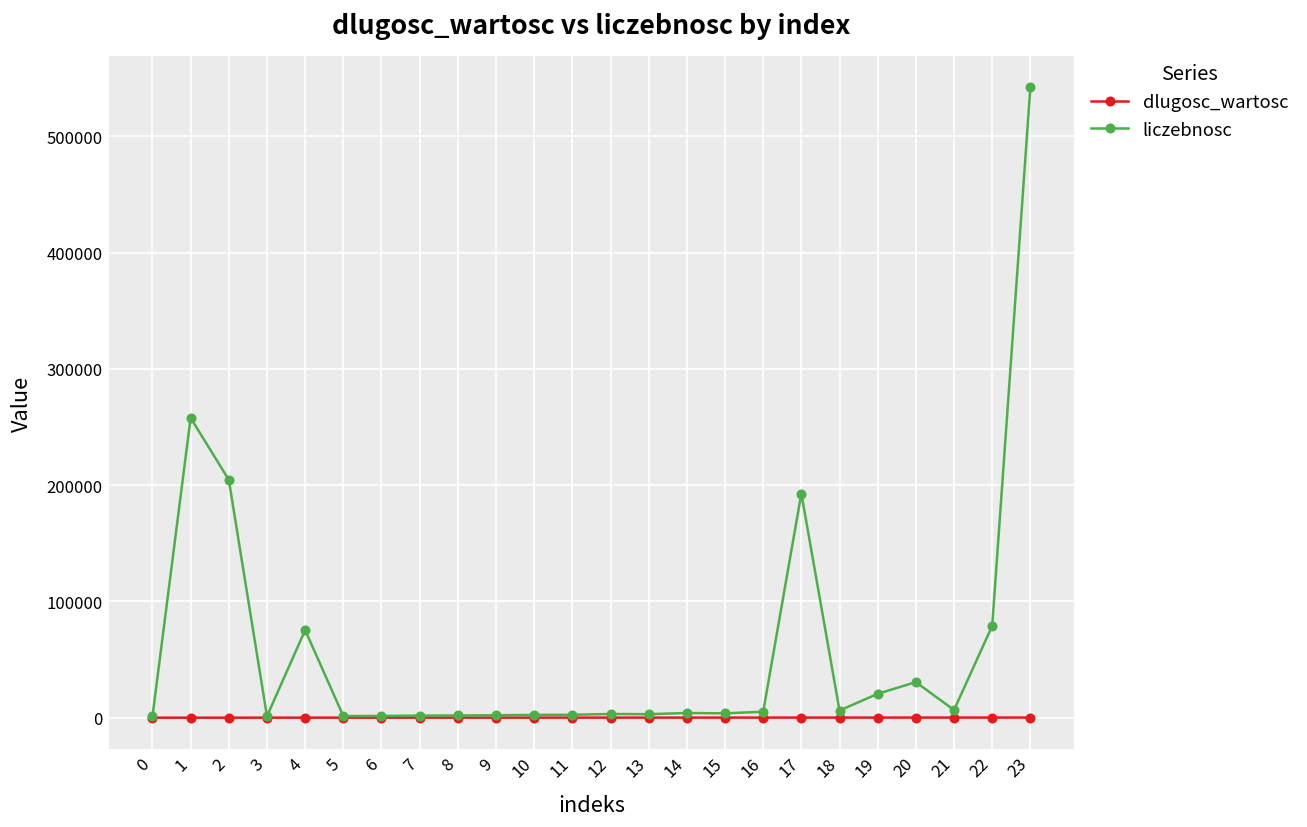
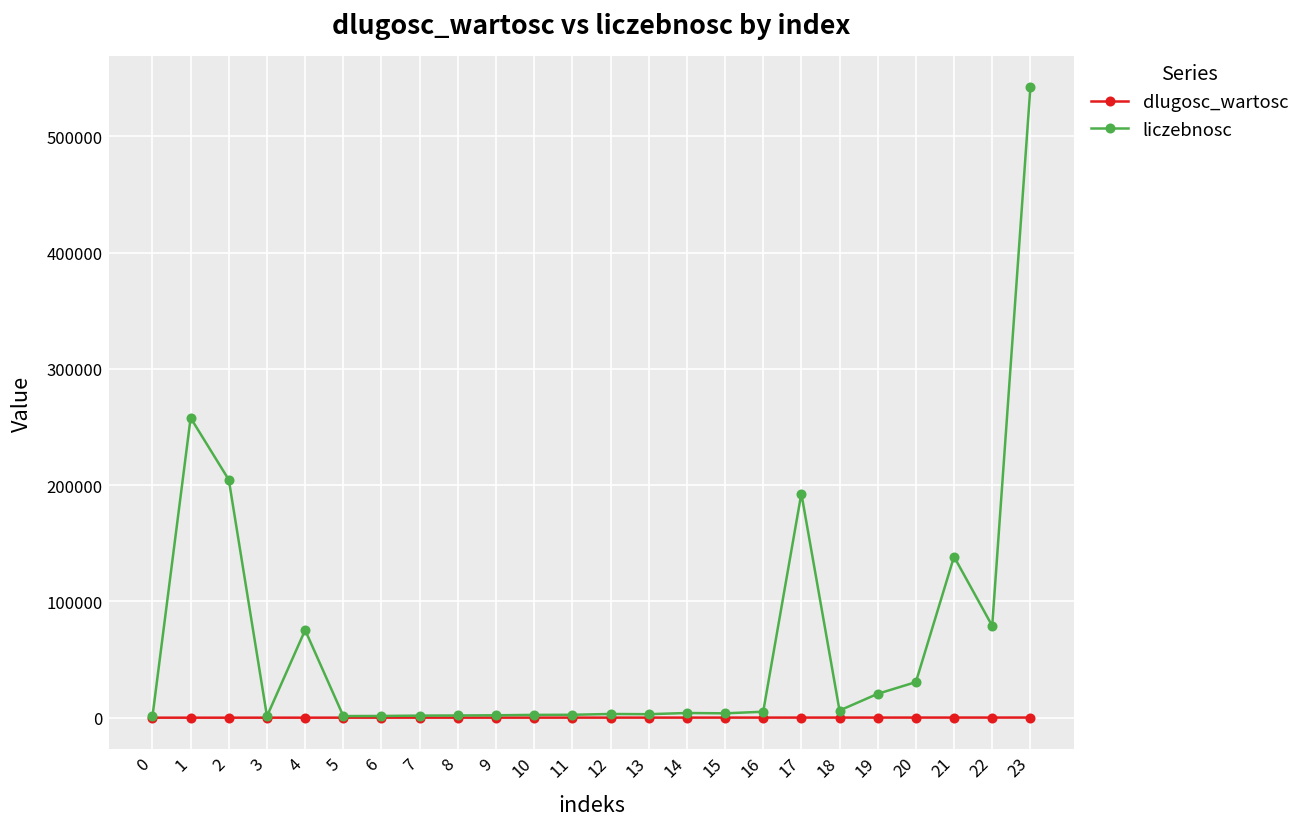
liczebnosc, 21: 10000 -> 140000
